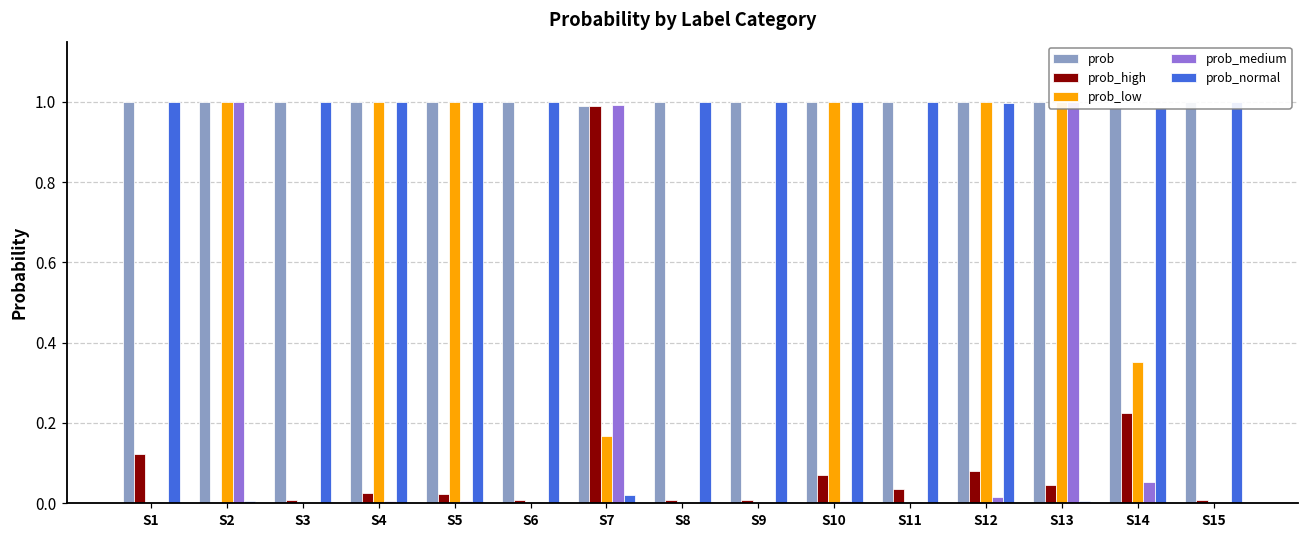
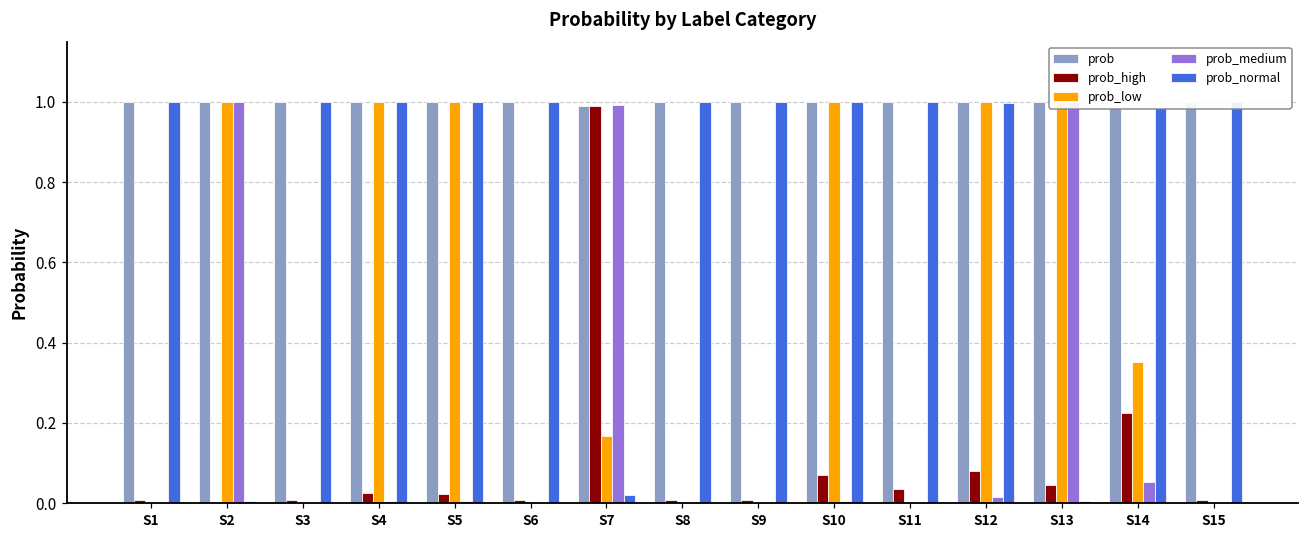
prob_high, S1: 0.12 -> 0.01
